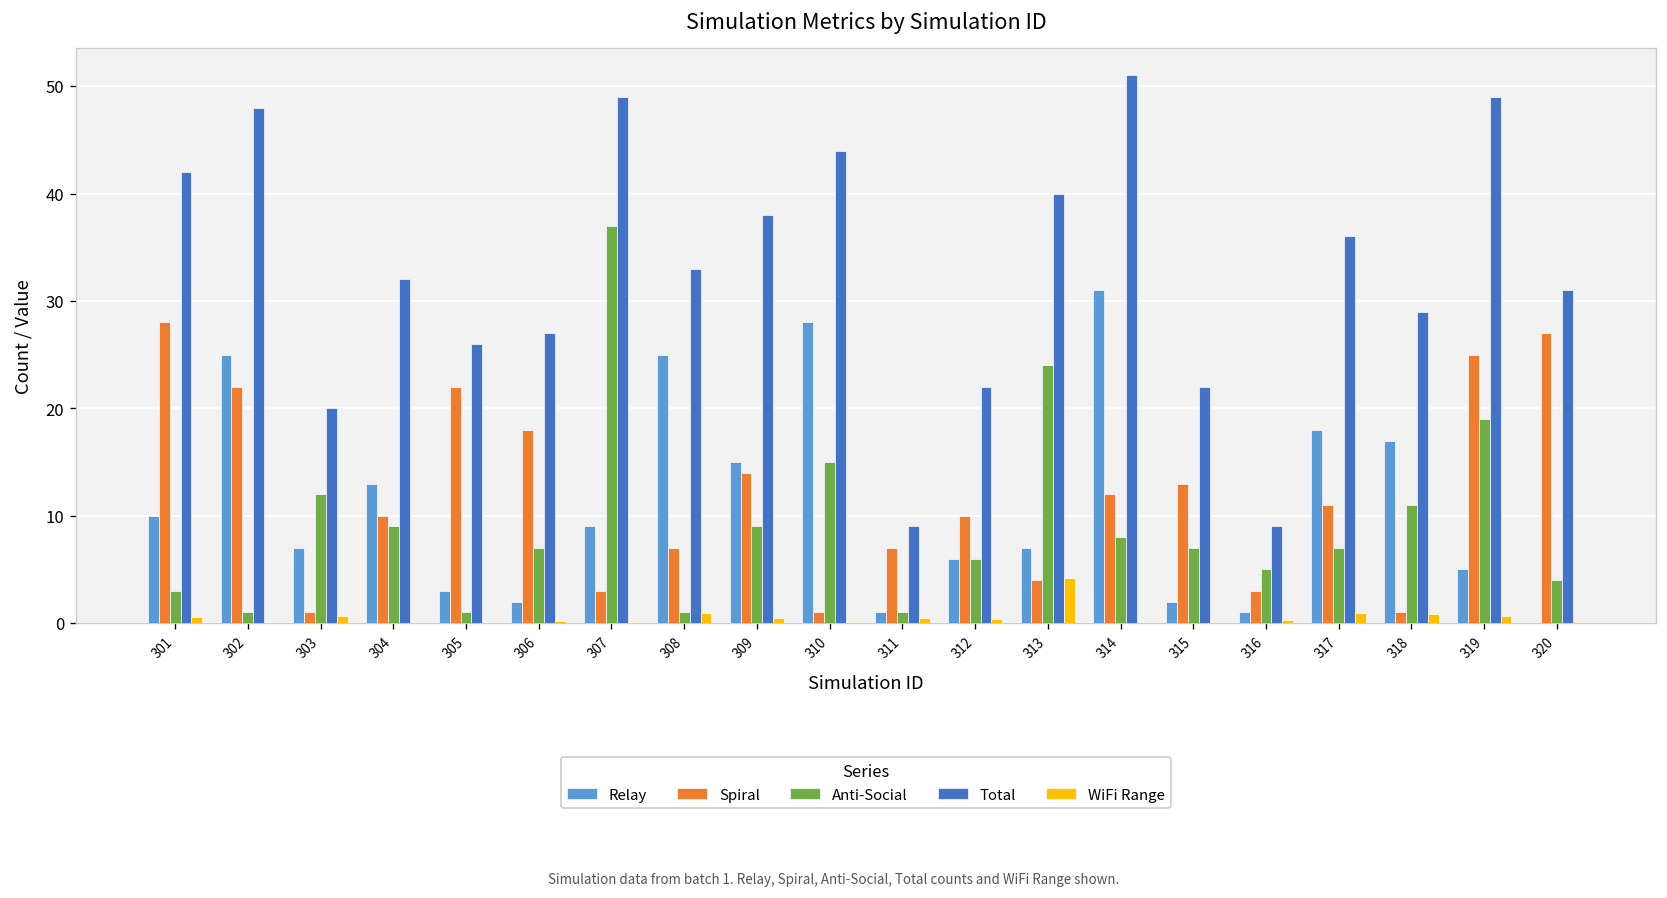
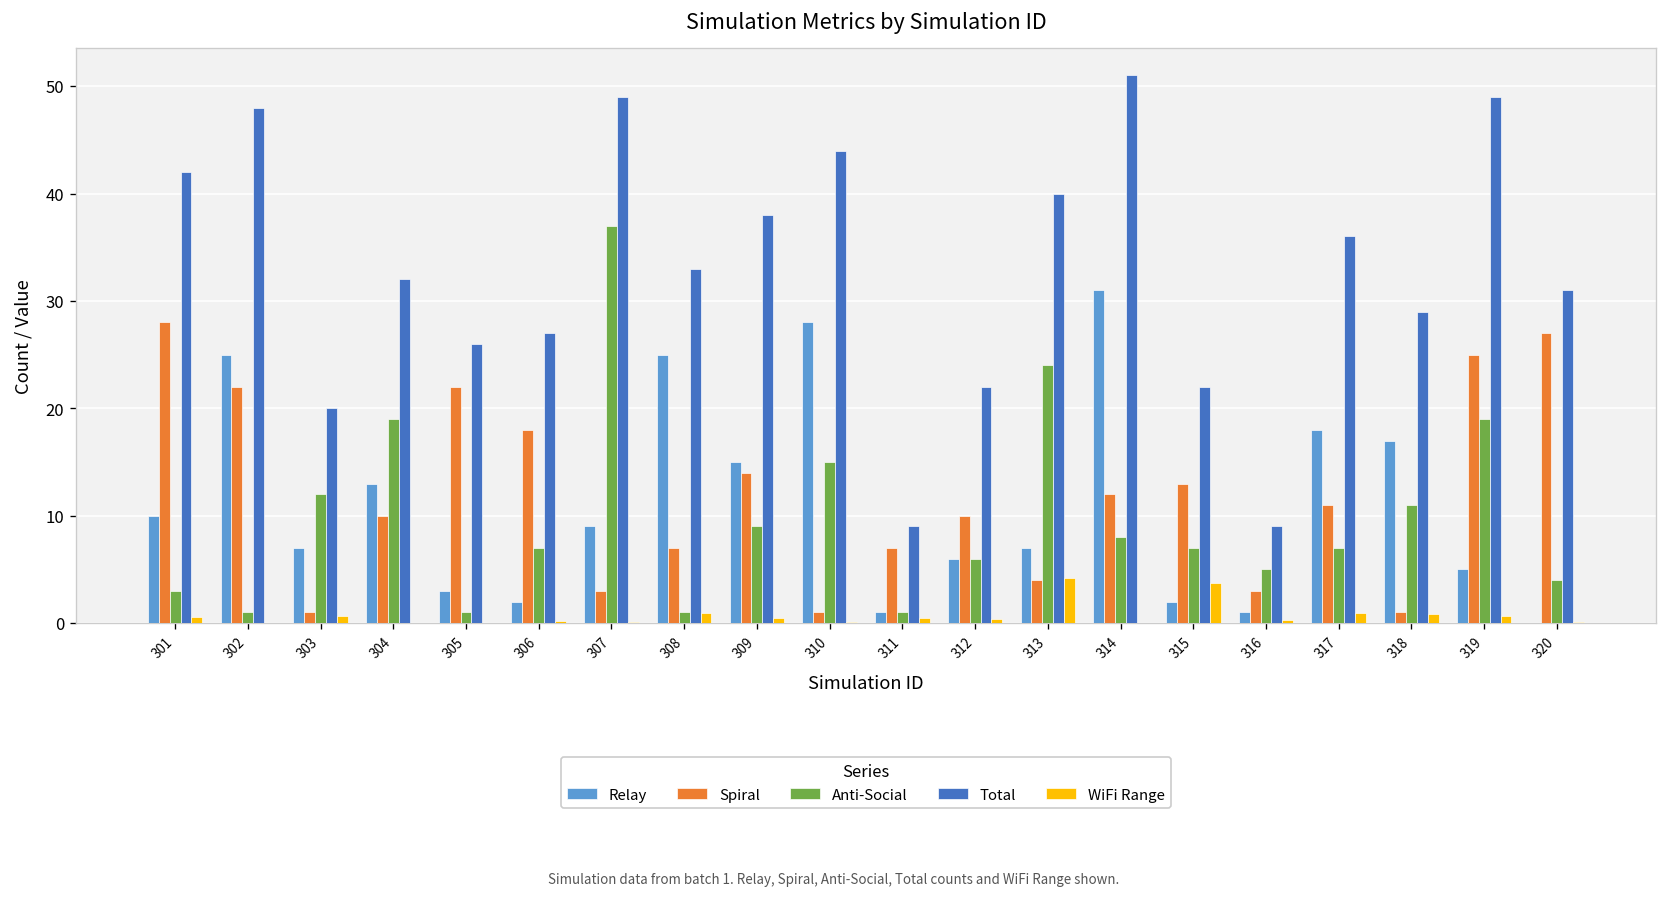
Anti-Social, 304: 9 -> 19
WiFi Range, 315: 0 -> 4
